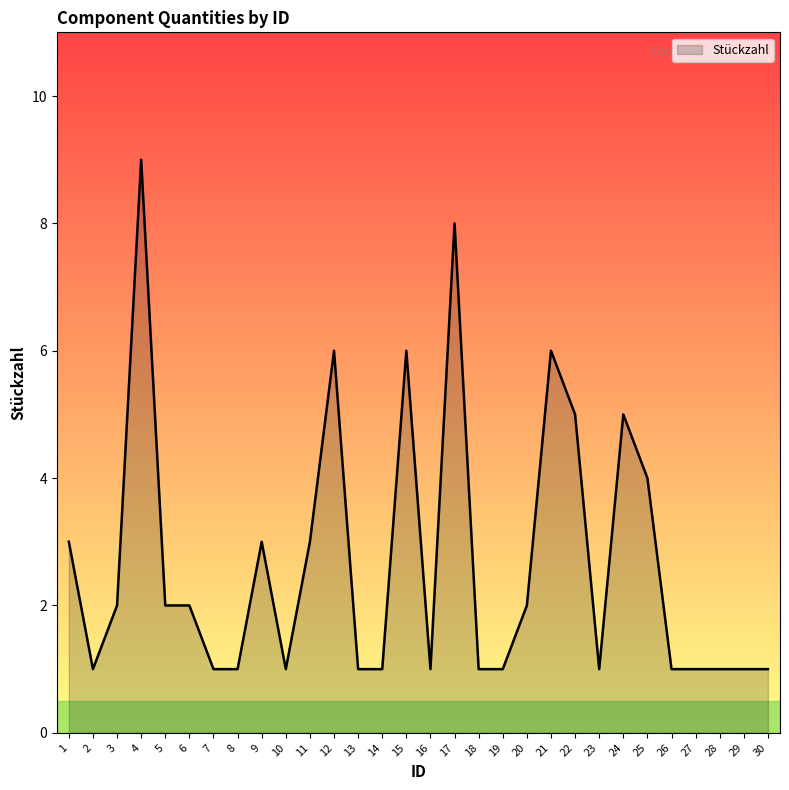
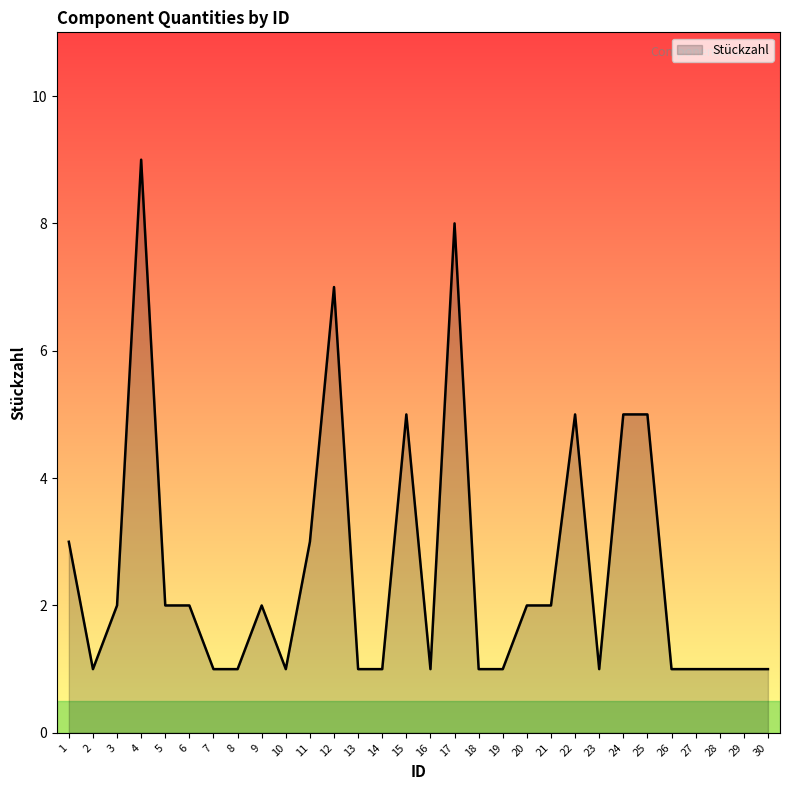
9: 3 -> 2
12: 6 -> 7
15: 6 -> 5
21: 6 -> 2
25: 4 -> 5
